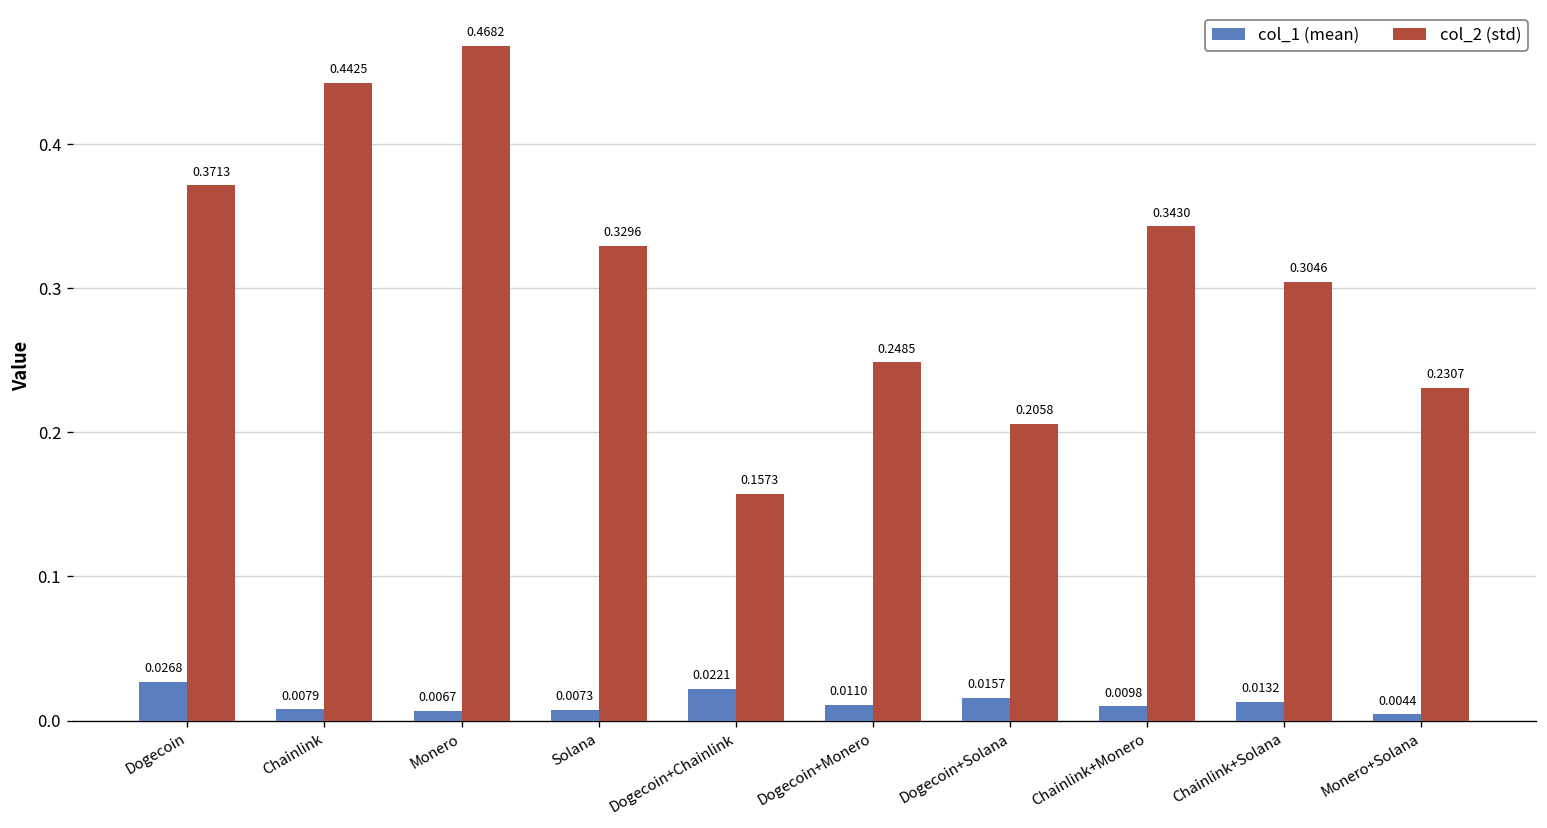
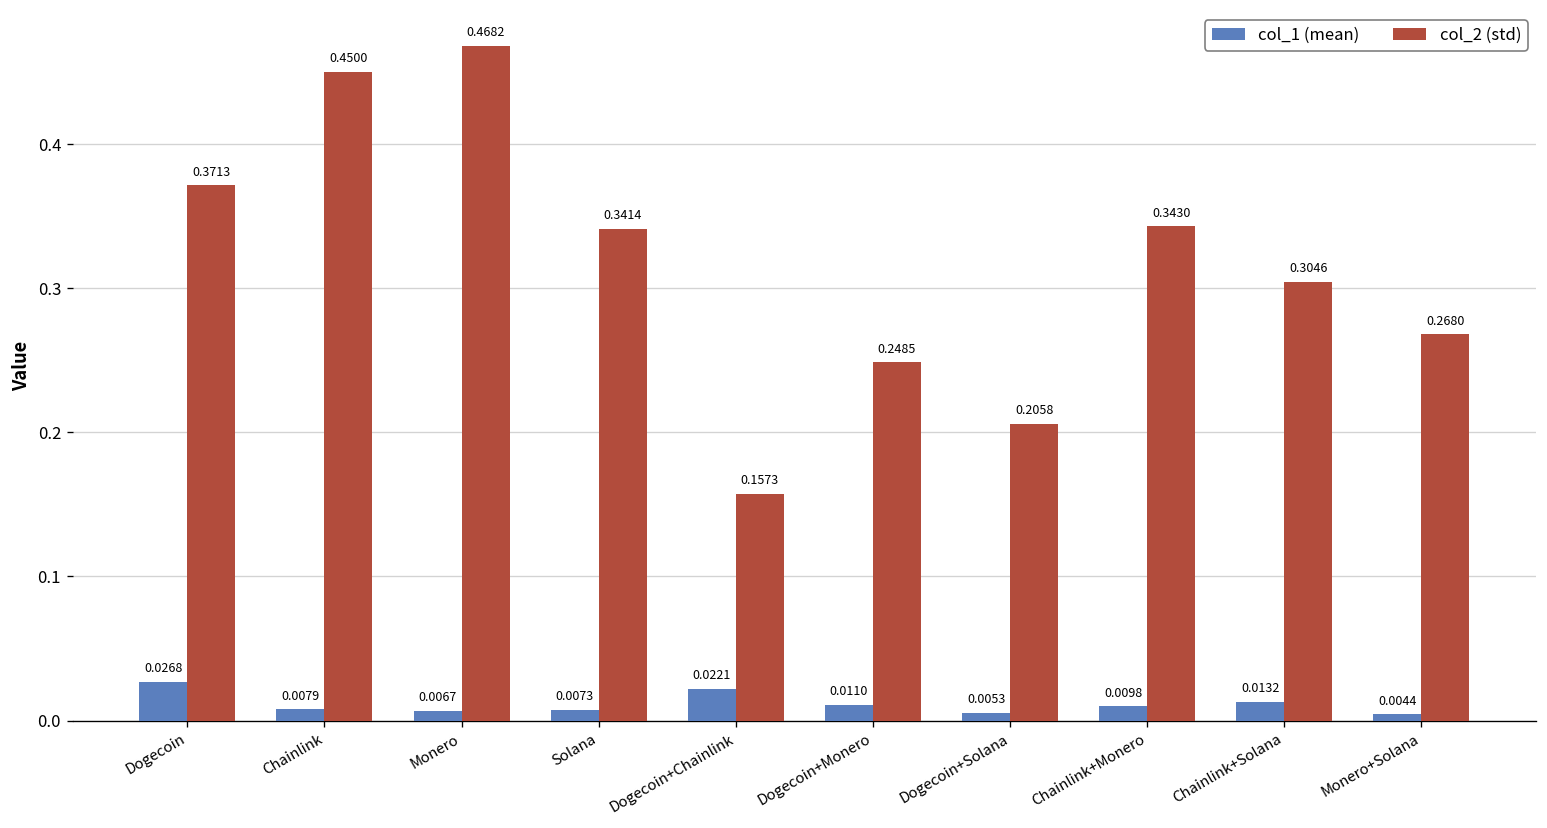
col_2 (std), Chainlink: 0.4425 -> 0.4500
col_2 (std), Solana: 0.3296 -> 0.3414
col_1 (mean), Dogecoin+Solana: 0.0157 -> 0.0053
col_2 (std), Monero+Solana: 0.2307 -> 0.2680
